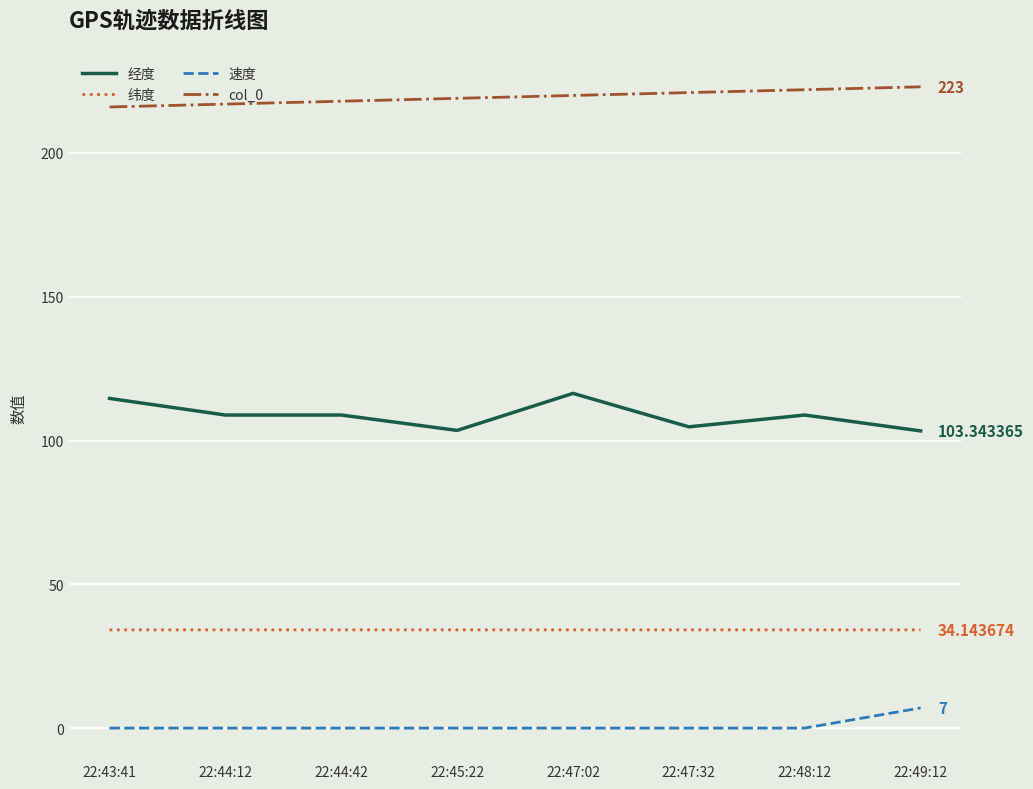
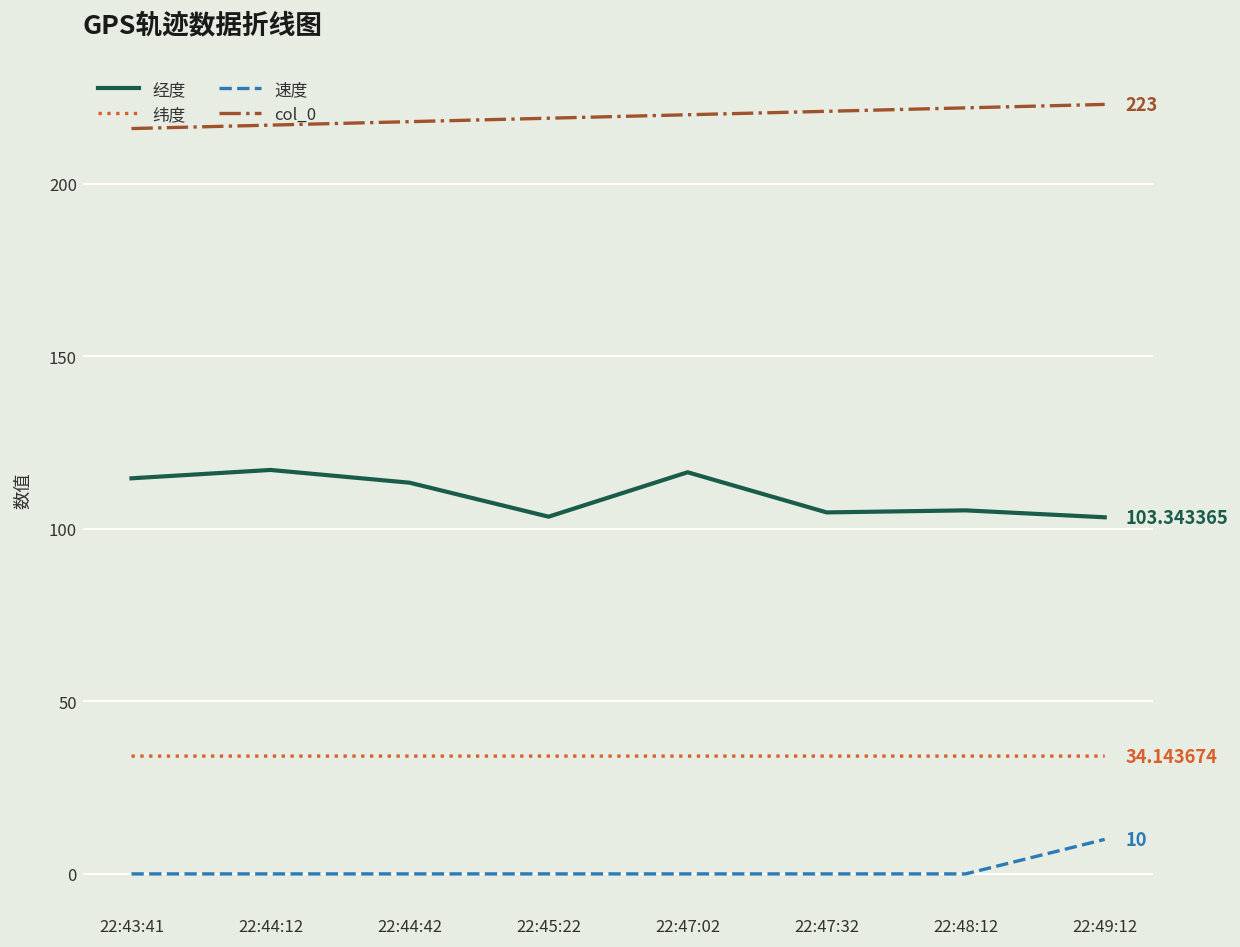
经度, 22:44:12: 109 -> 117
经度, 22:44:42: 109 -> 113
经度, 22:48:12: 109 -> 105
速度, 22:49:12: 7 -> 10
